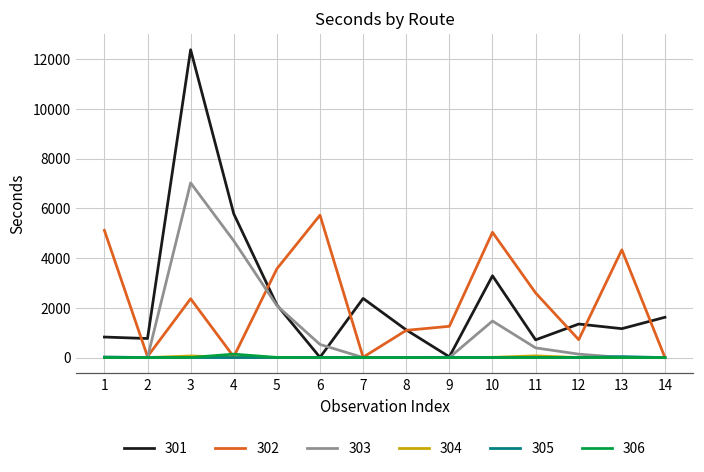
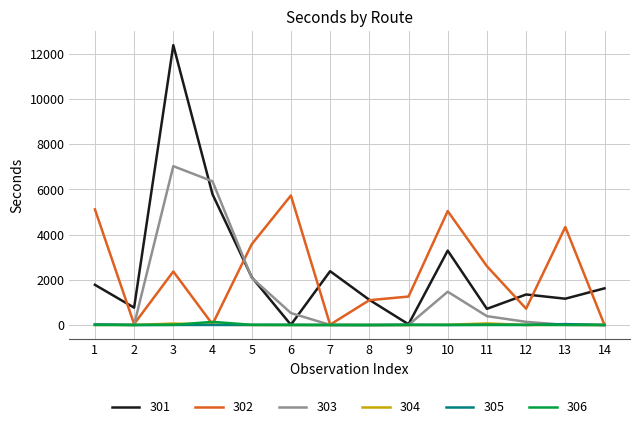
301, 1: 800 -> 1800
303, 4: 4700 -> 6400
